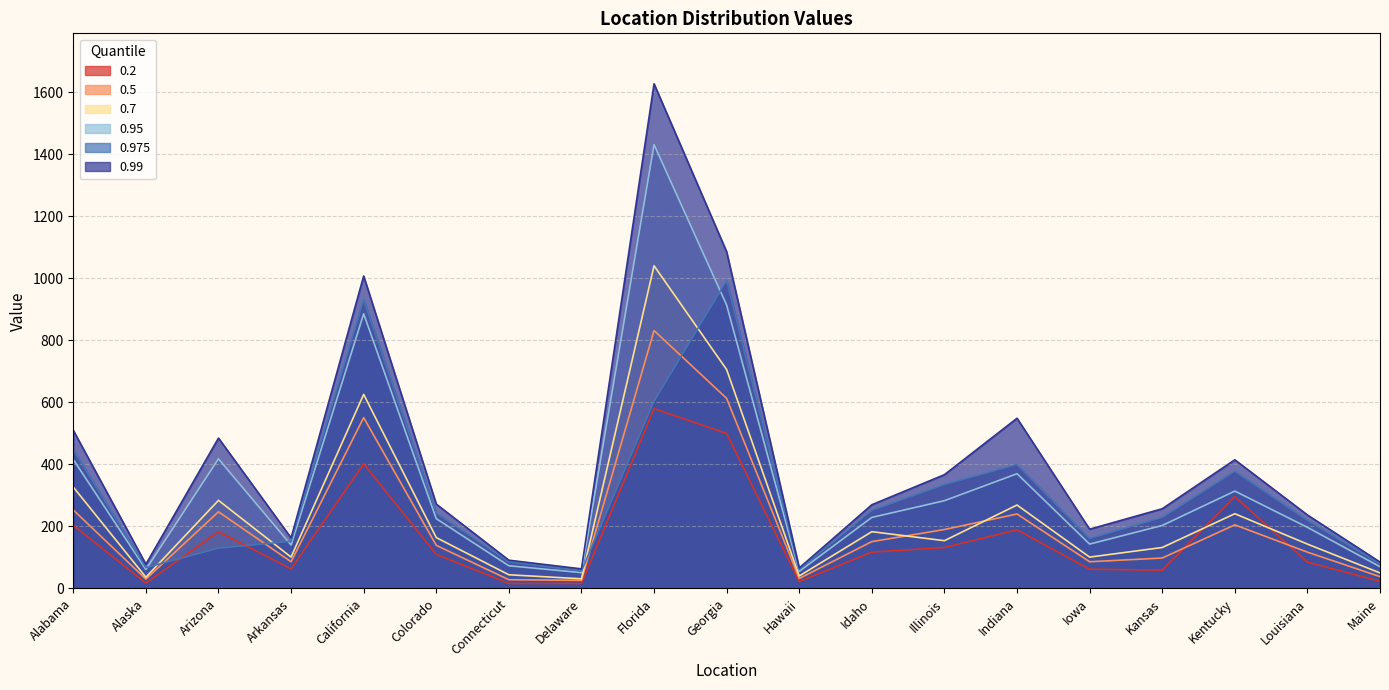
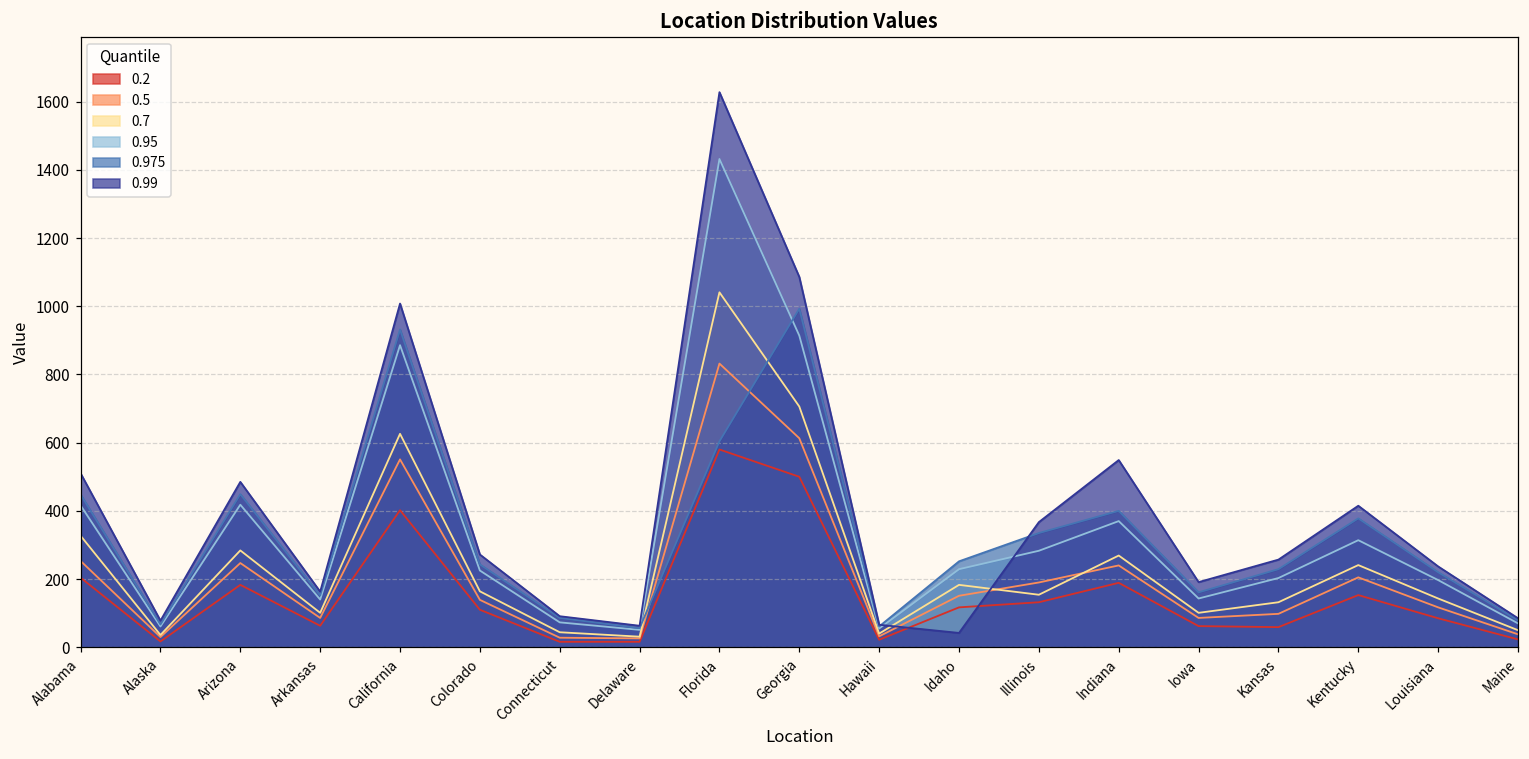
0.975, Arizona: 130 -> 450
0.99, Idaho: 270 -> 40
0.2, Kentucky: 300 -> 150
